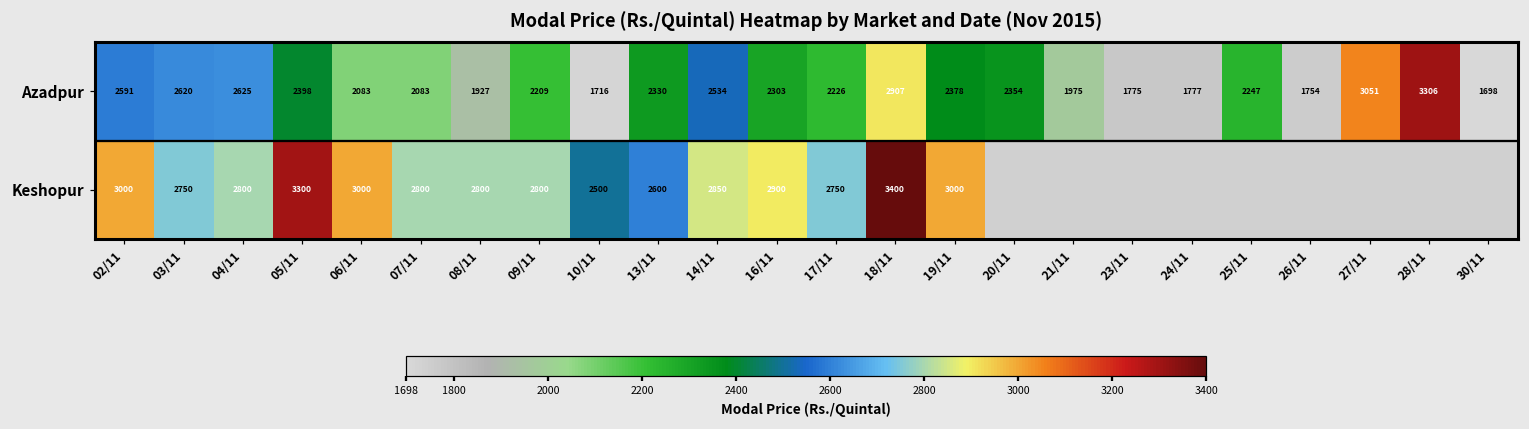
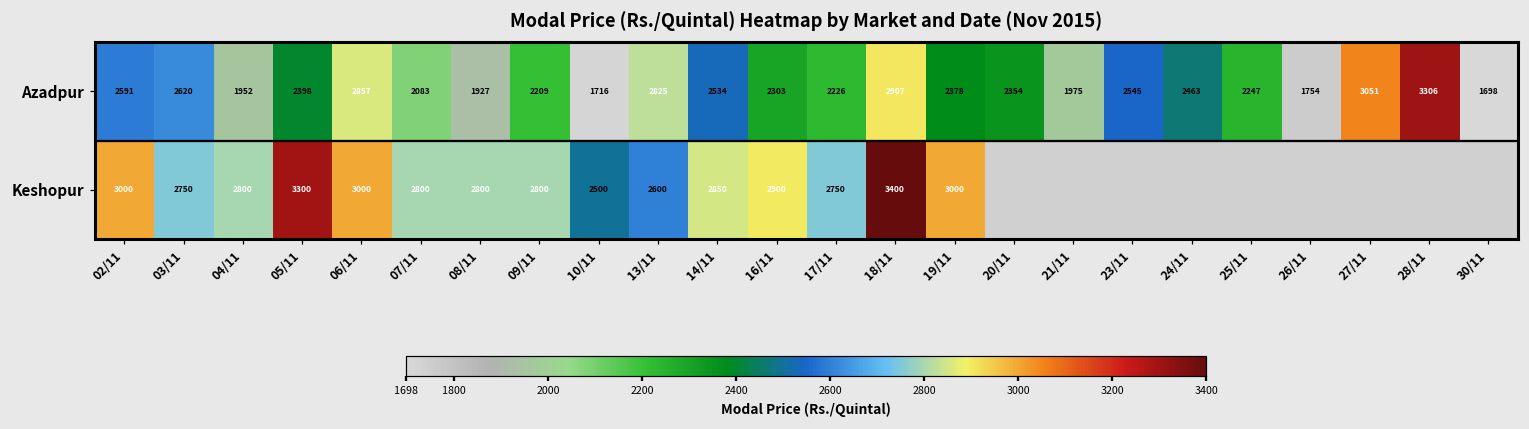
Azadpur, 04/11: 2625 -> 1952
Azadpur, 06/11: 2083 -> 2857
Azadpur, 13/11: 2330 -> 2825
Azadpur, 23/11: 1775 -> 2545
Azadpur, 24/11: 1777 -> 2463
